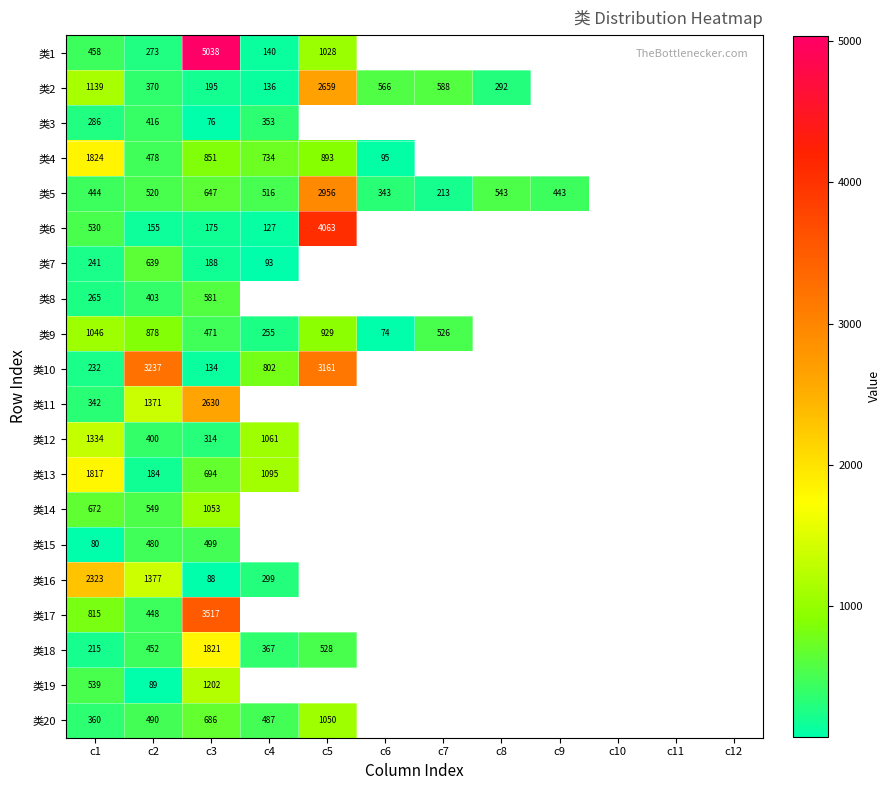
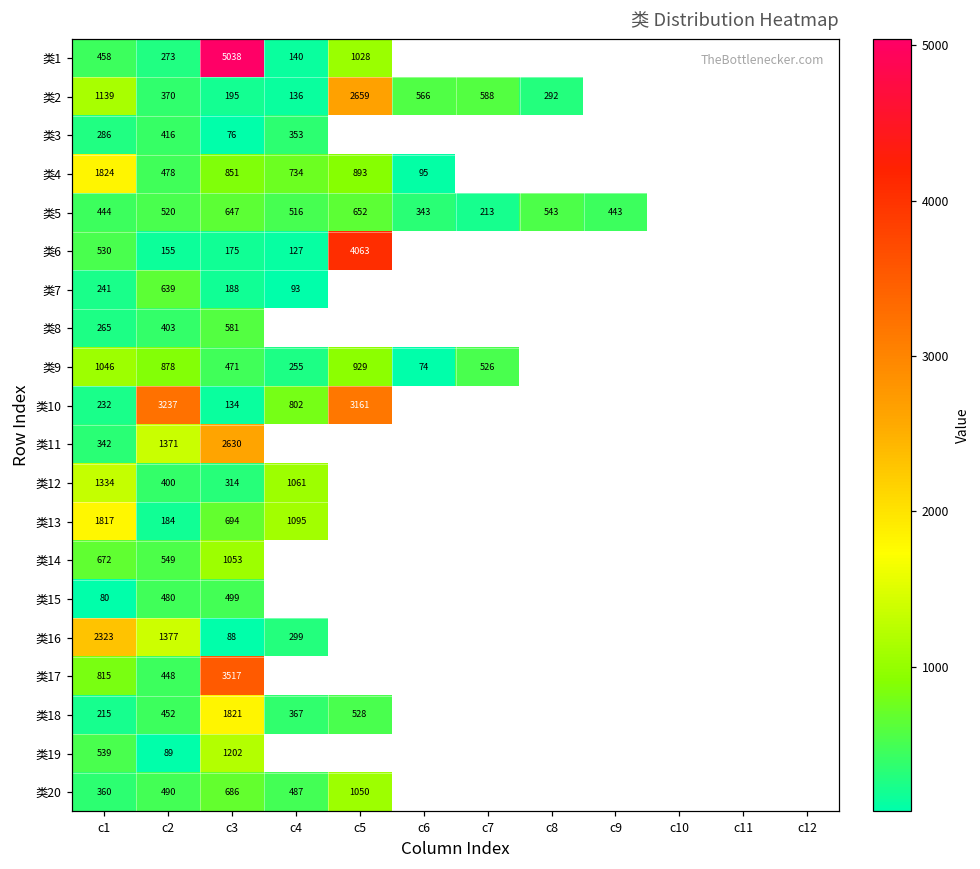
类5, c5: 2956 -> 652
